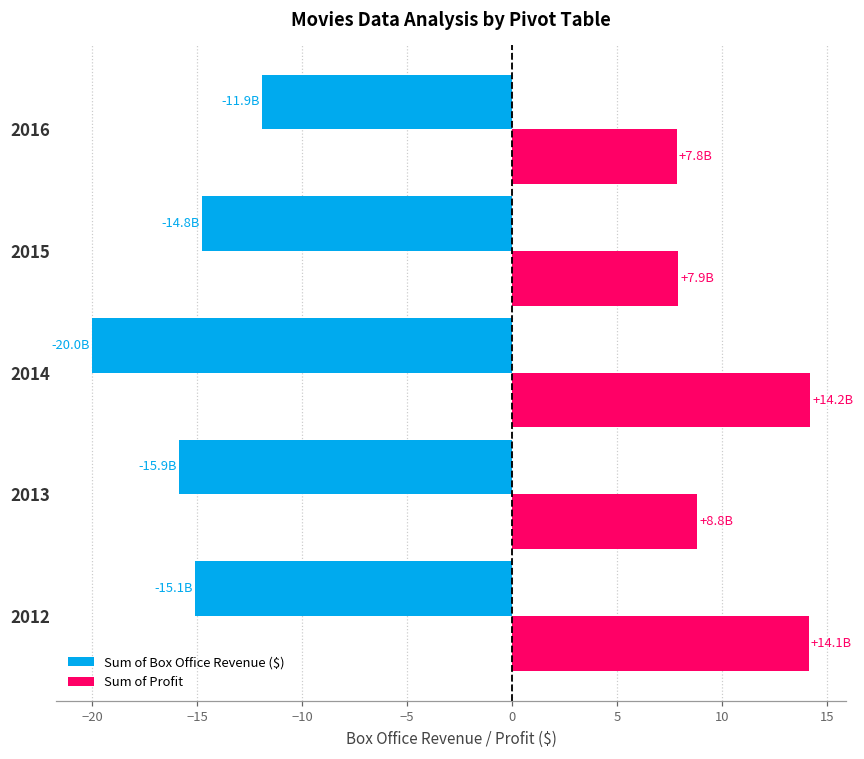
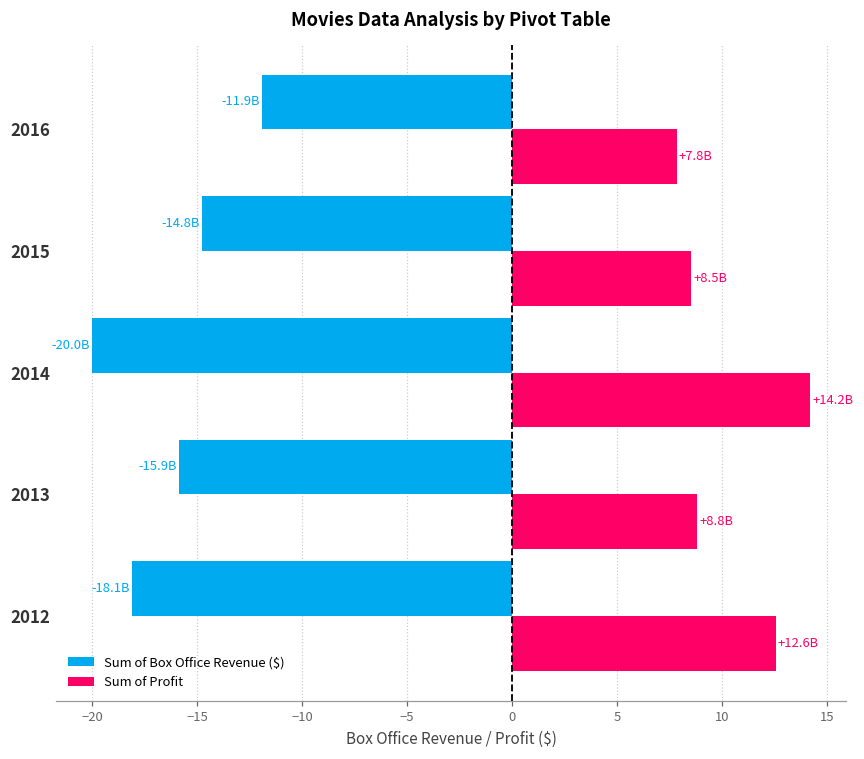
Sum of Profit, 2015: +7.9B -> +8.5B
Sum of Box Office Revenue ($), 2012: -15.1B -> -18.1B
Sum of Profit, 2012: +14.1B -> +12.6B
